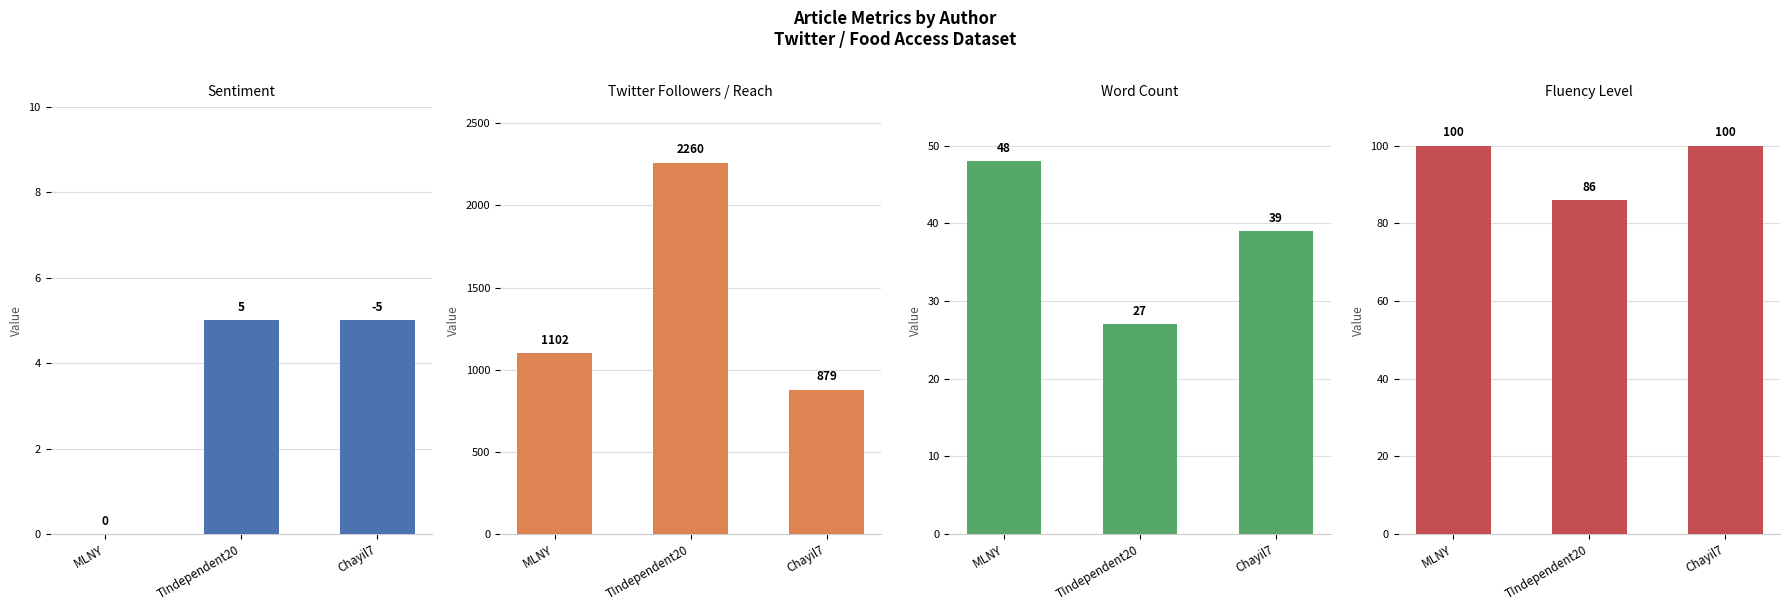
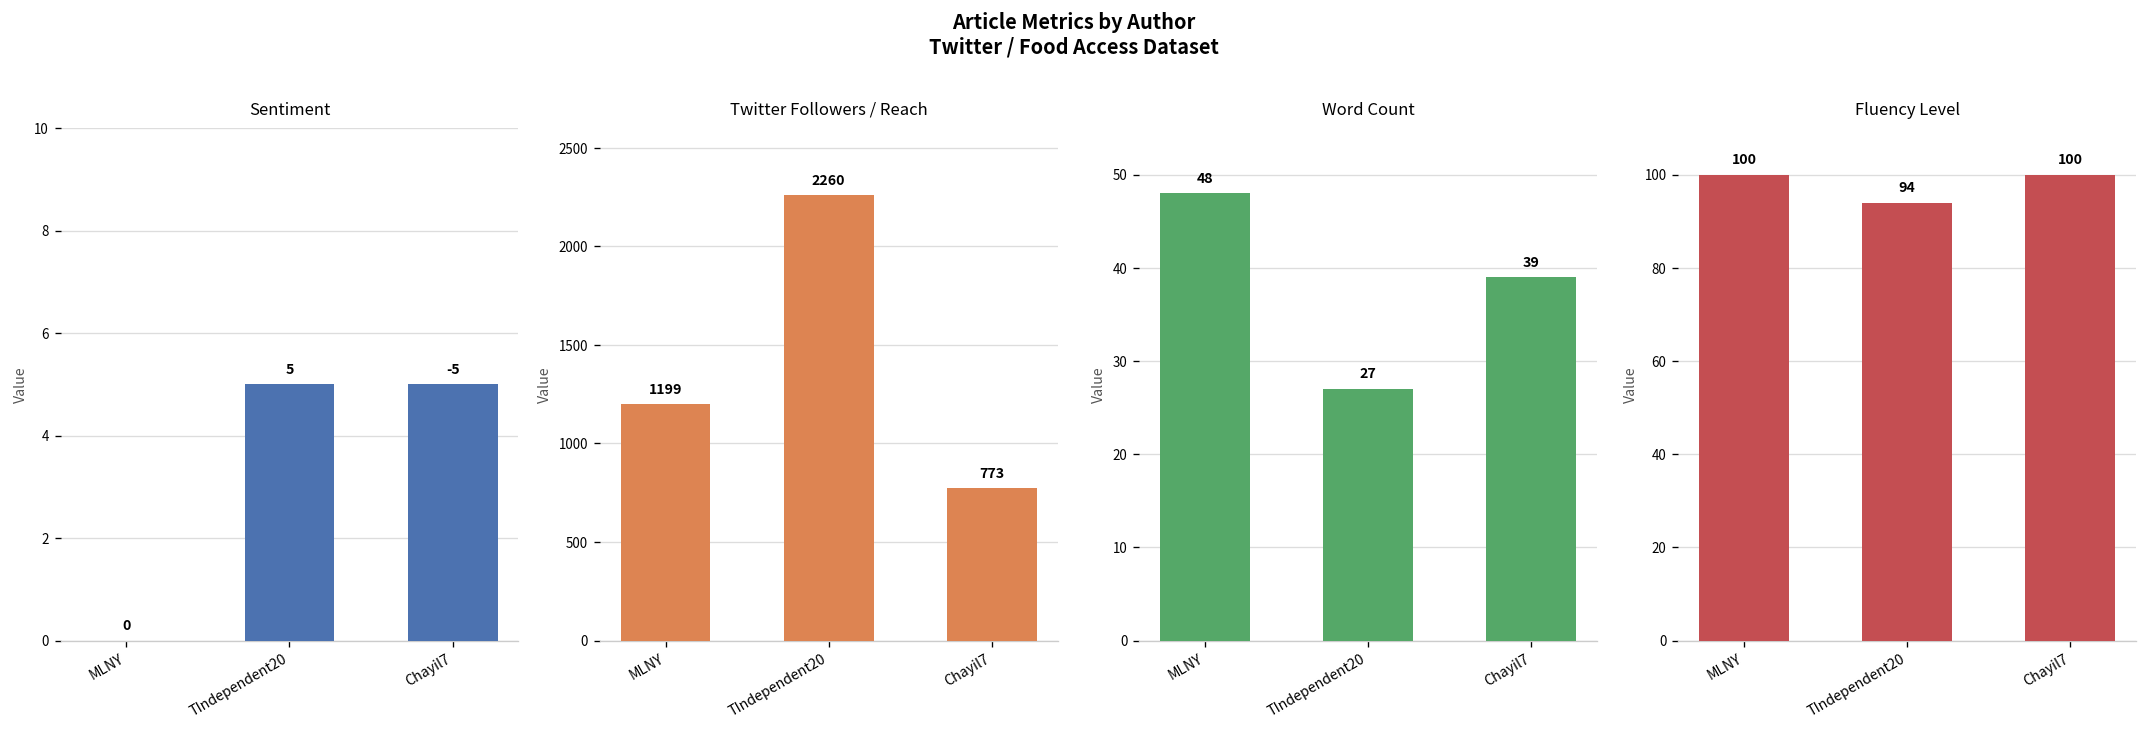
Twitter Followers / Reach, MLNY: 1102 -> 1199
Twitter Followers / Reach, Chayil7: 879 -> 773
Fluency Level, TIndependent20: 86 -> 94
